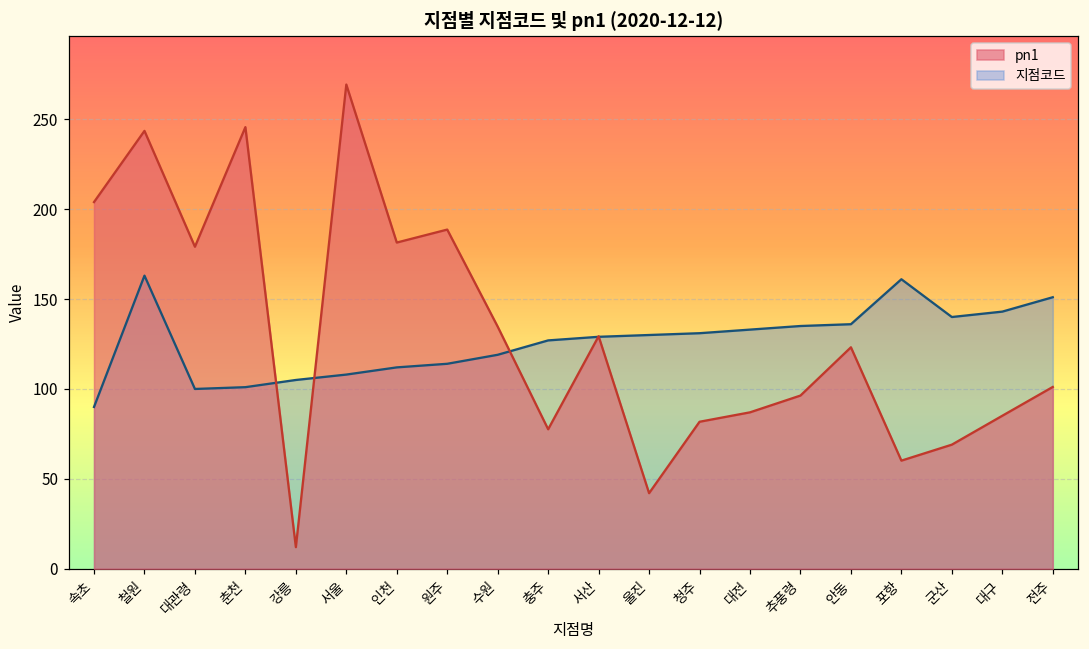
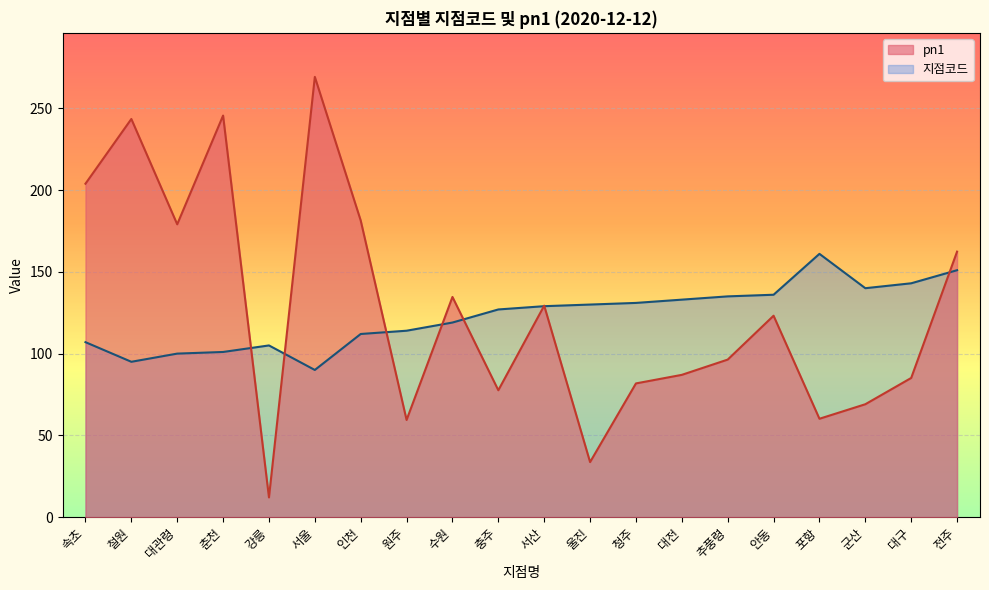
지점코드, 속초: 90 -> 107
지점코드, 철원: 163 -> 95
지점코드, 서울: 108 -> 90
pn1, 원주: 189 -> 59
pn1, 울진: 42 -> 34
pn1, 전주: 101 -> 162
